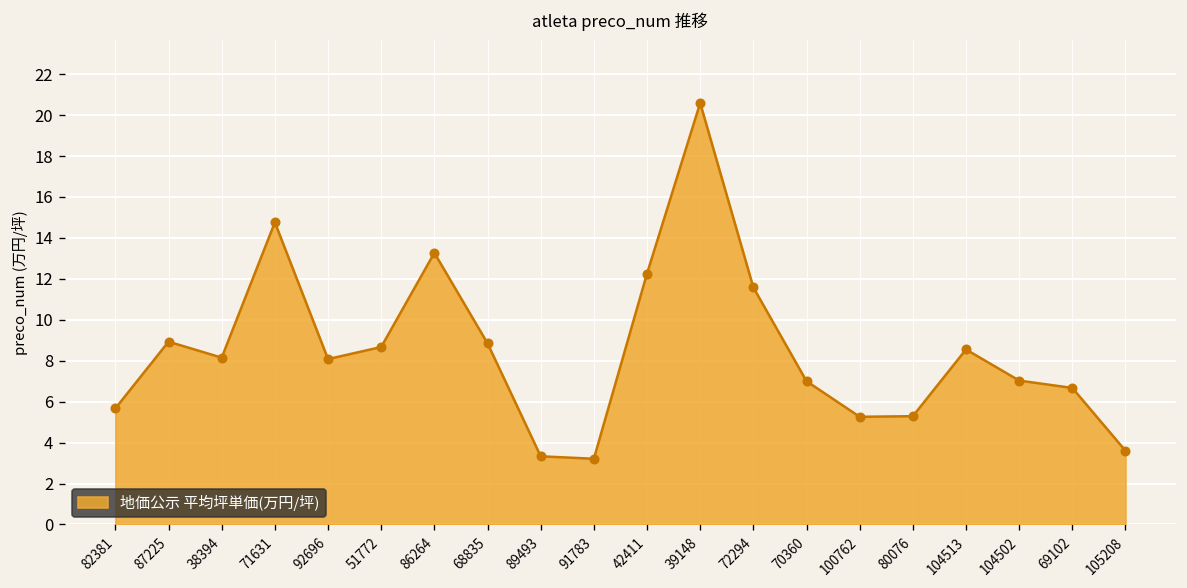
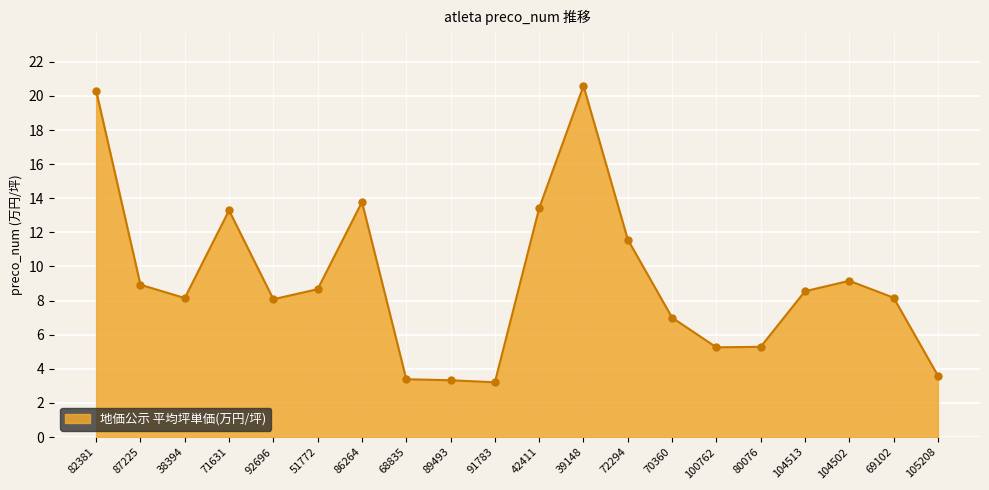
82381: 5.7 -> 20.3
71631: 14.8 -> 13.3
86264: 13.3 -> 13.8
68835: 8.9 -> 3.4
42411: 12.3 -> 13.4
104502: 7.0 -> 9.2
69102: 6.7 -> 8.2
